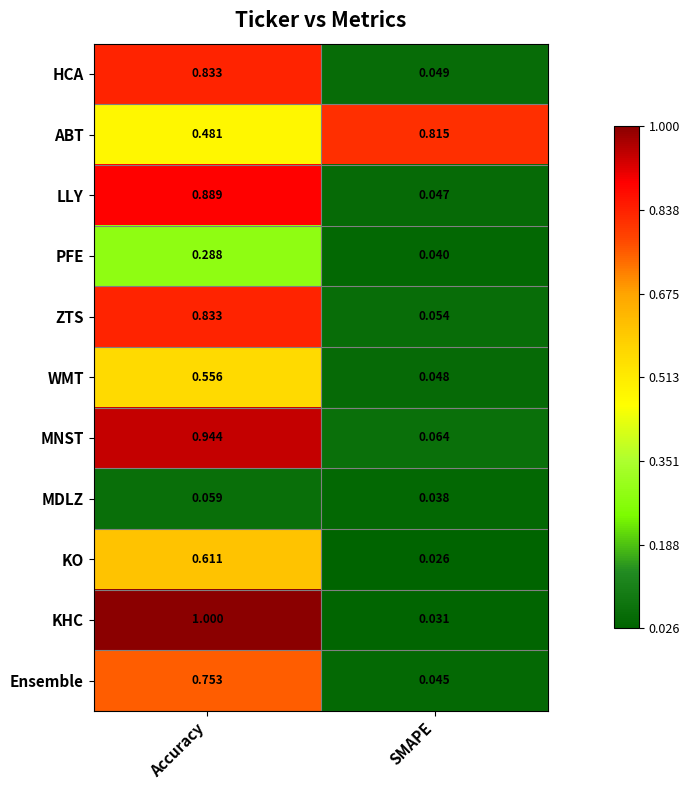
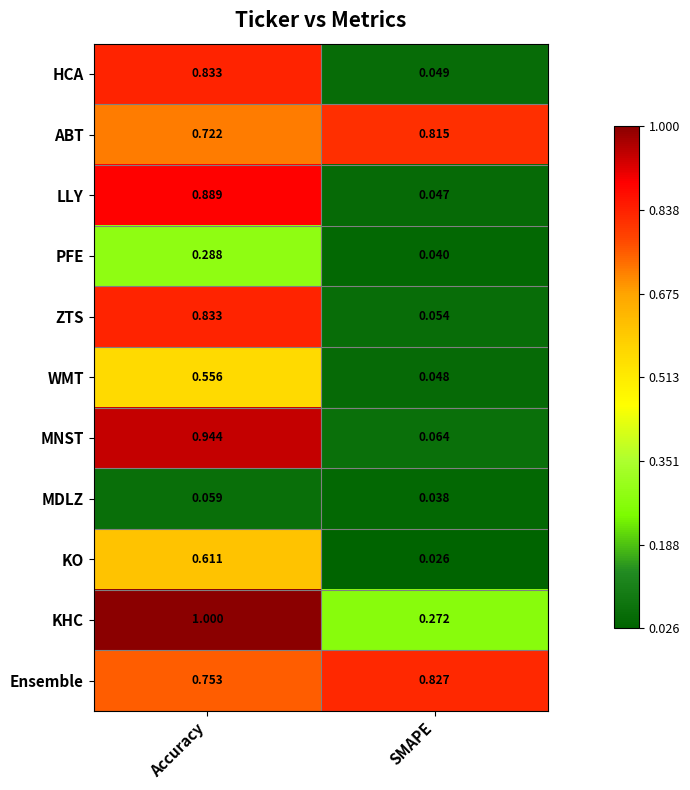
ABT, Accuracy: 0.481 -> 0.722
KHC, SMAPE: 0.031 -> 0.272
Ensemble, SMAPE: 0.045 -> 0.827
